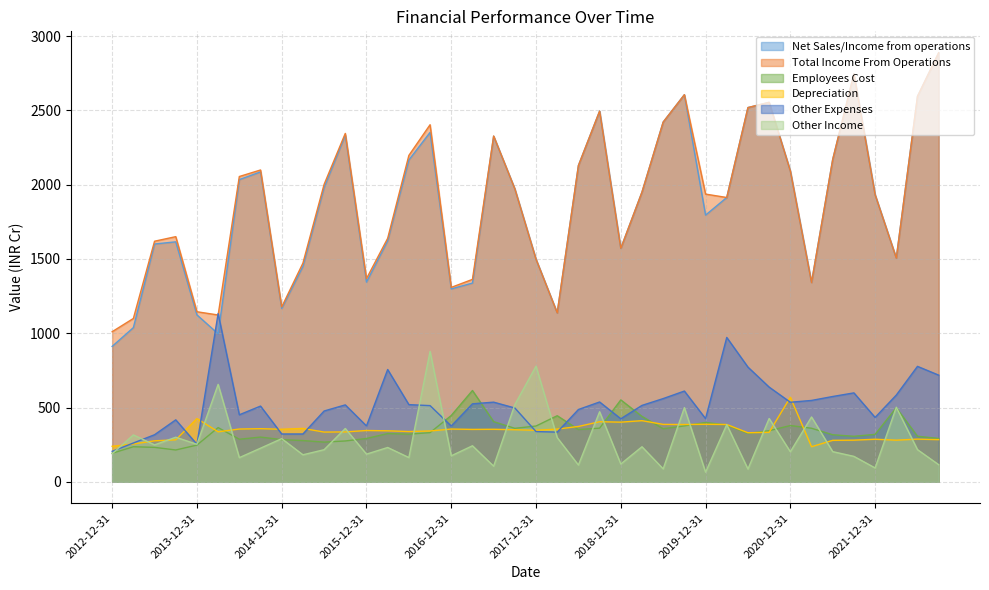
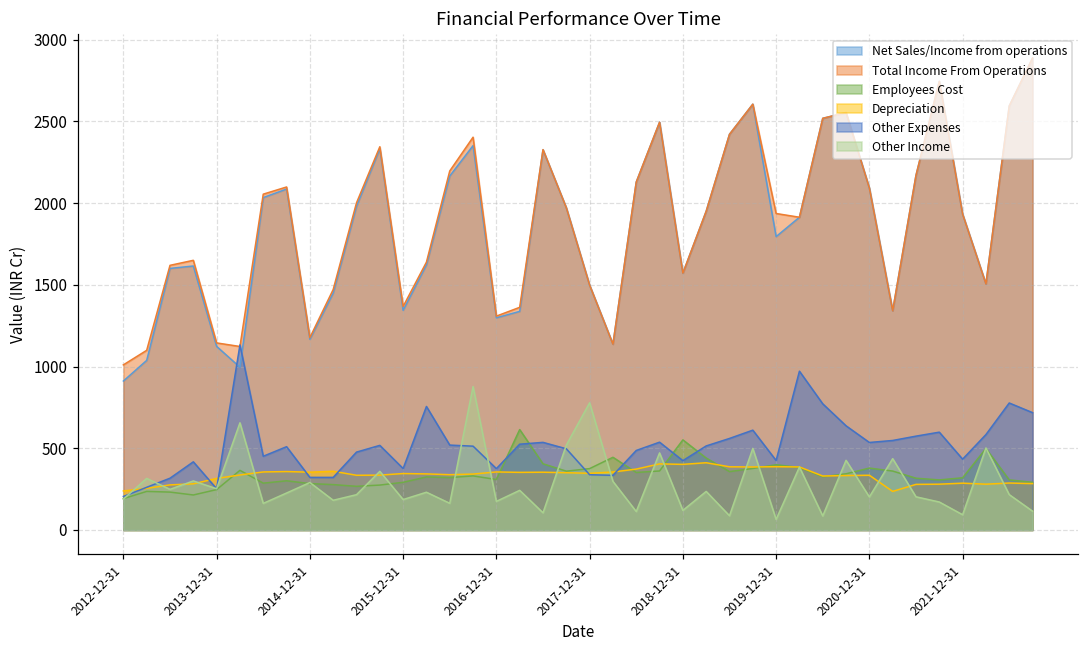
Depreciation, 2013-12-31: 430 -> 320
Employees Cost, 2016-12-31: 450 -> 310
Depreciation, 2020-12-31: 570 -> 330
